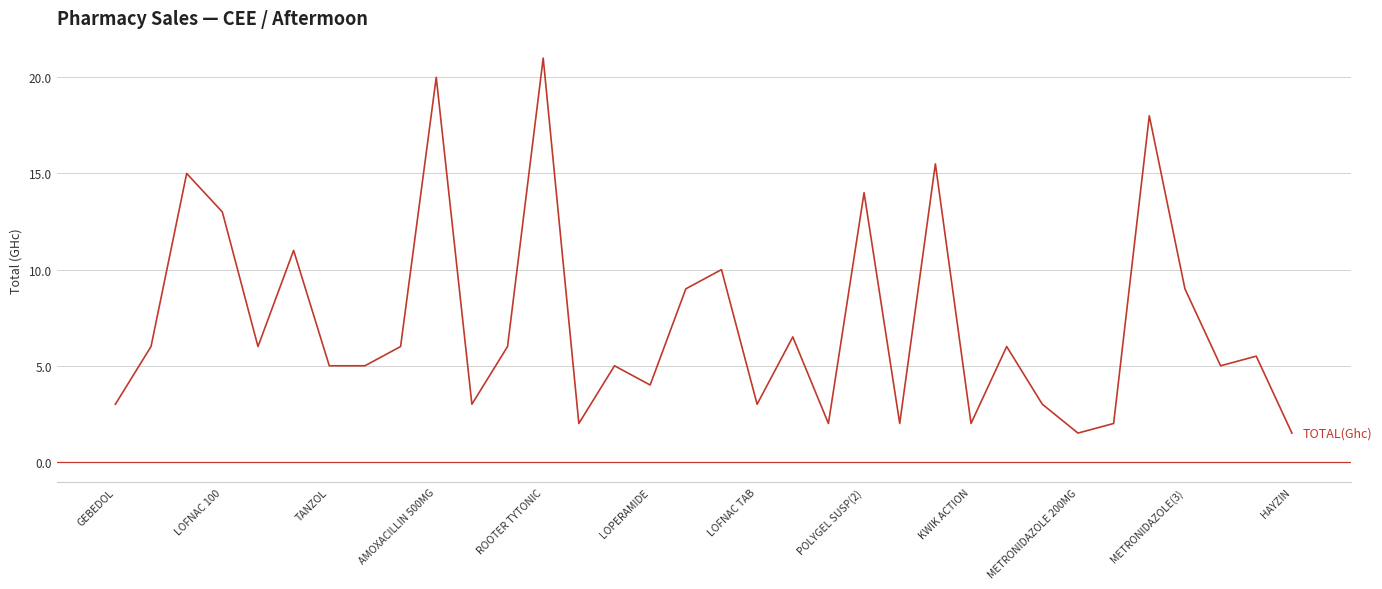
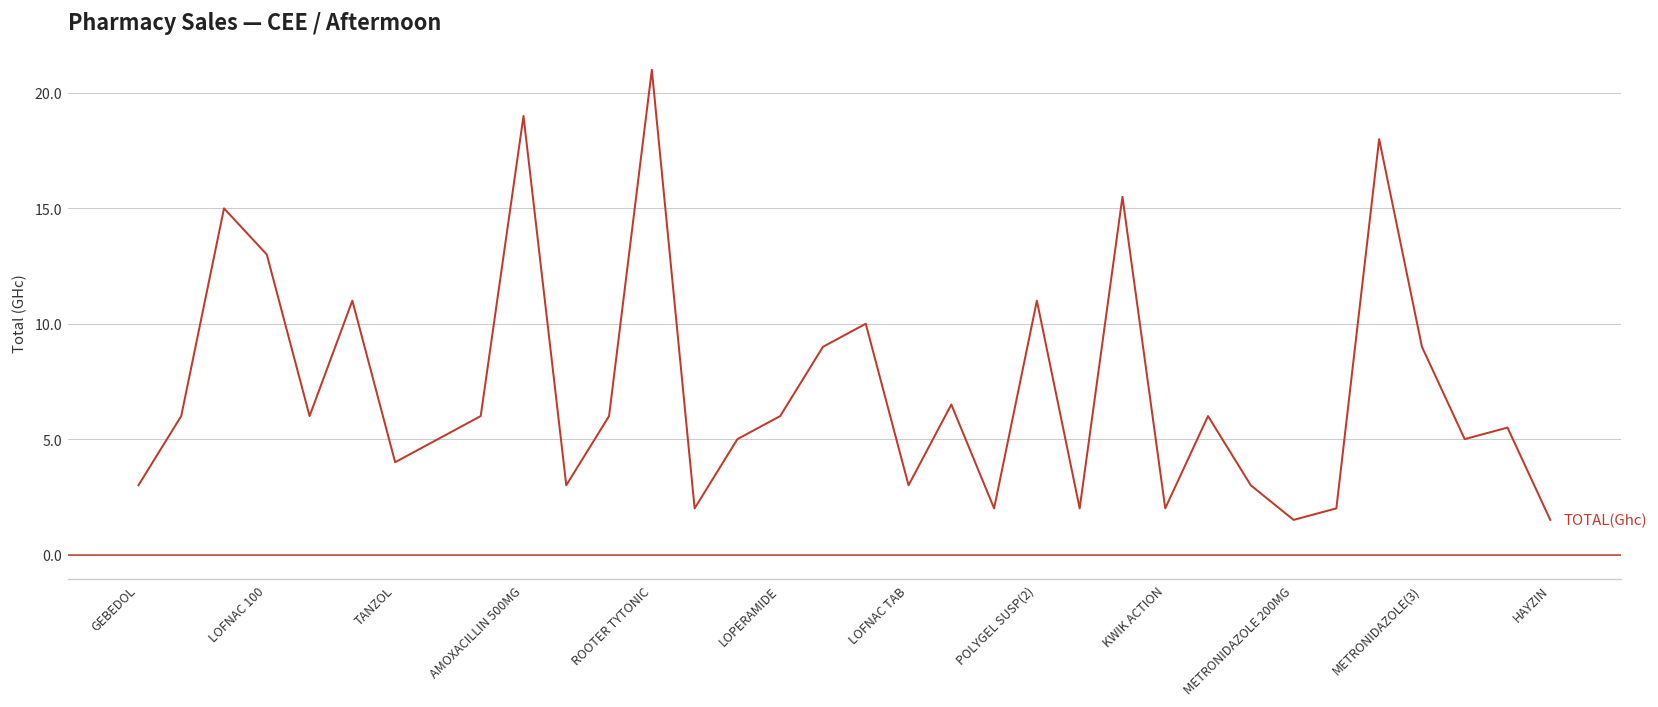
TANZOL: 5 -> 4
AMOXACILLIN 500MG: 20 -> 19
LOPERAMIDE: 4 -> 6
POLYGEL SUSP(2): 14 -> 11
